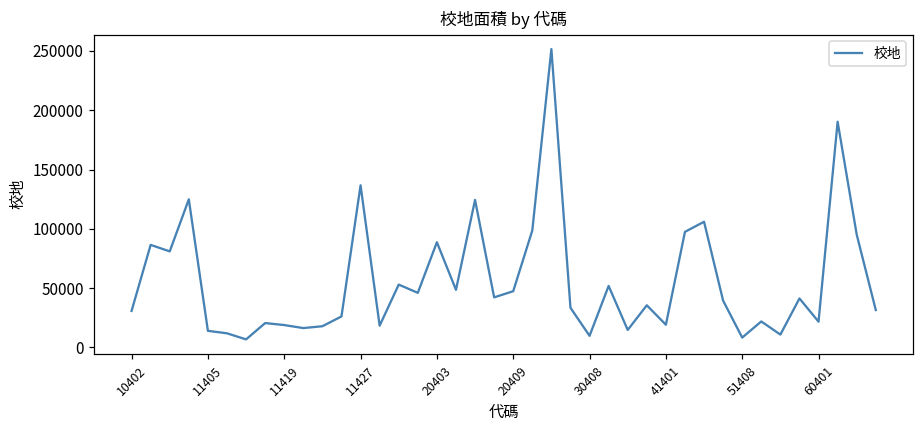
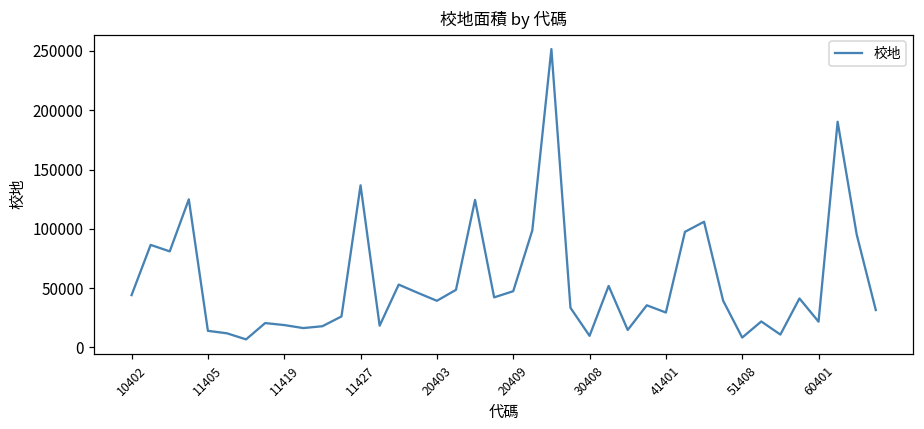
10402: 31000 -> 44000
20403: 89000 -> 39000
41401: 19000 -> 29000
